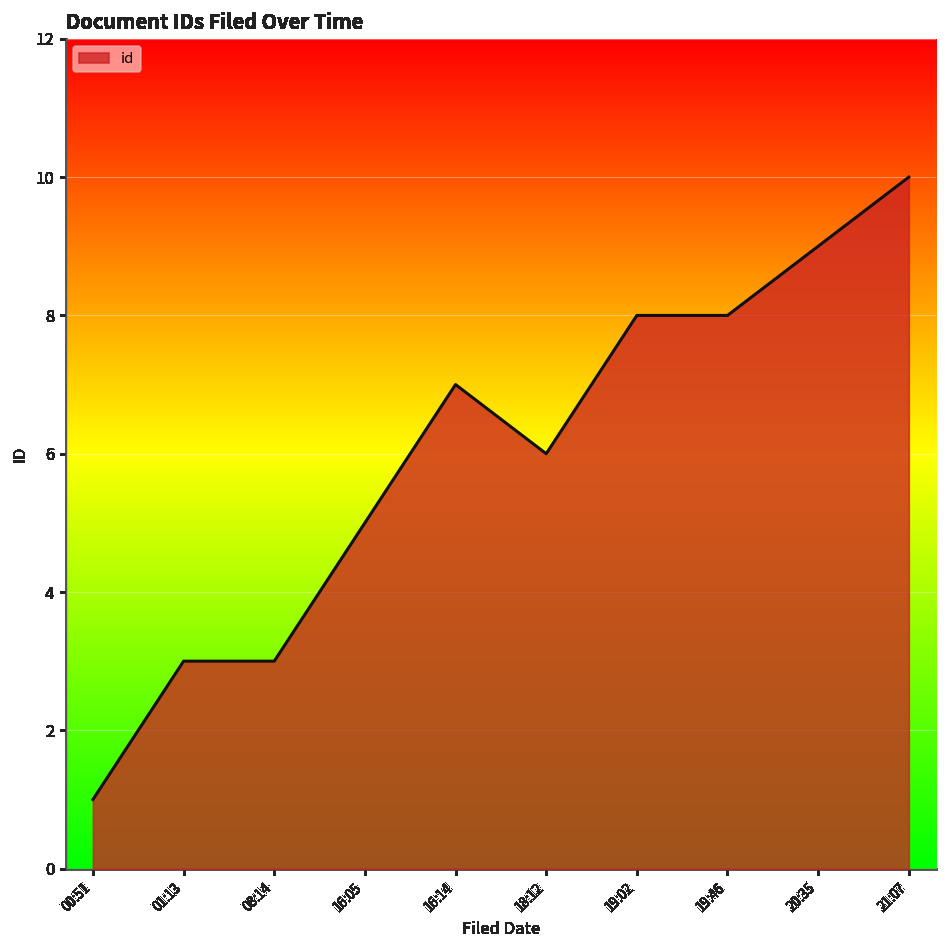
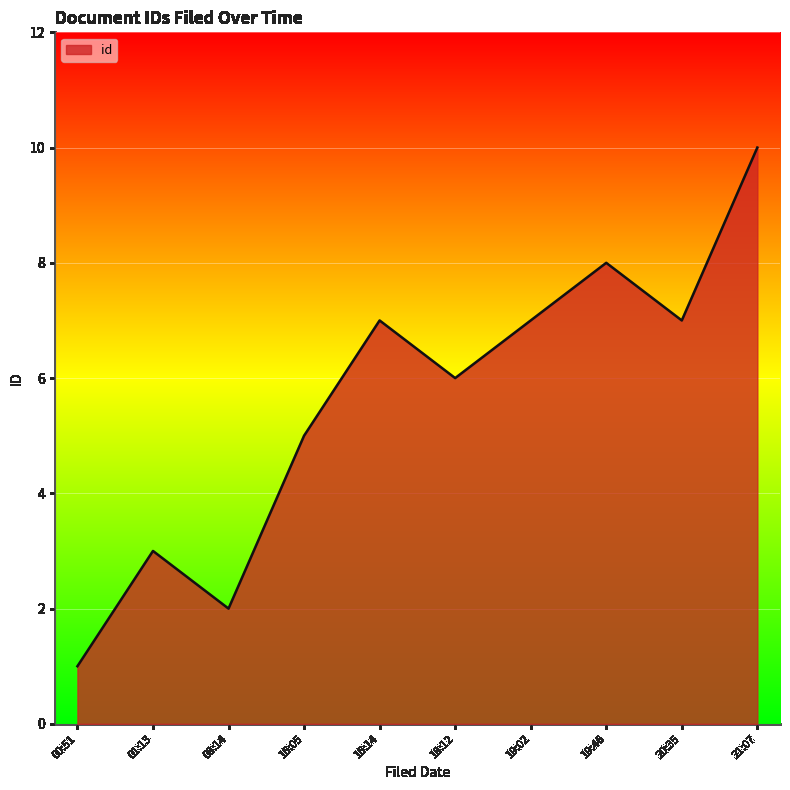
08:14: 3 -> 2
19:02: 8 -> 7
20:35: 9 -> 7
